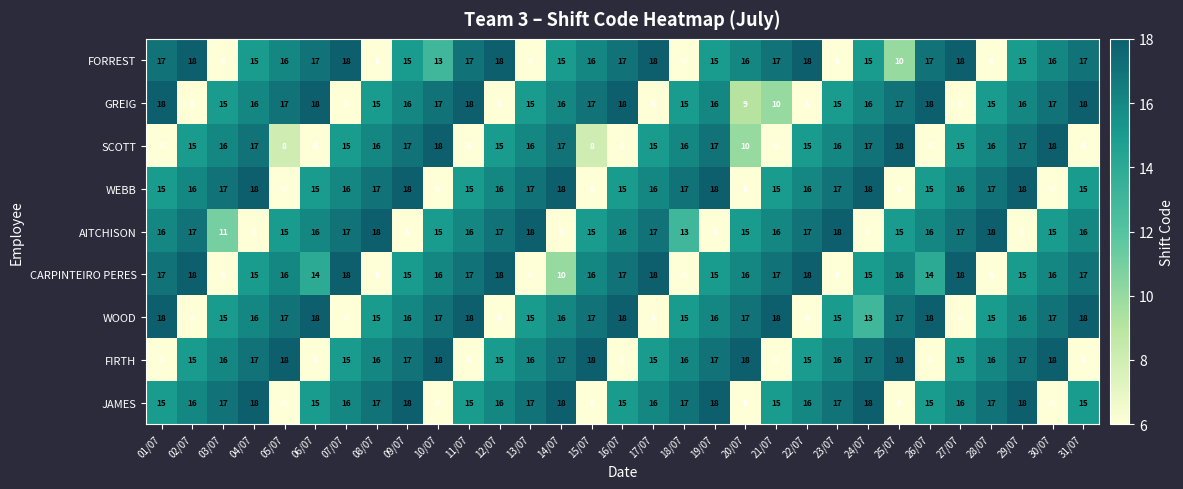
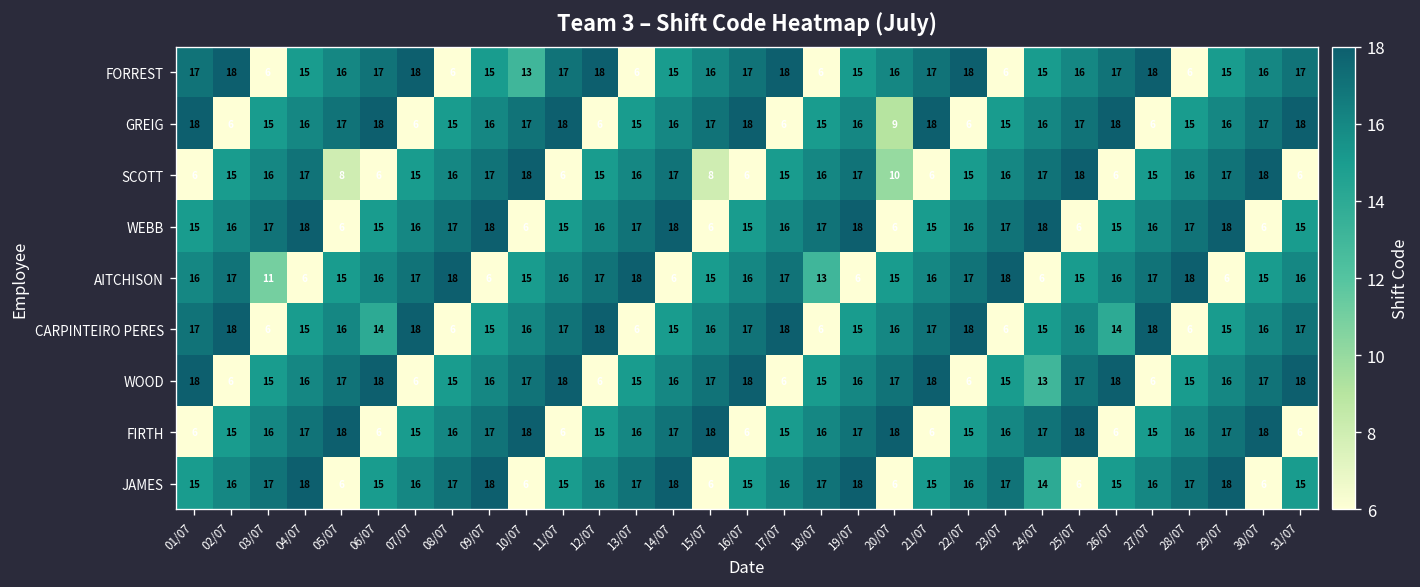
FORREST, 25/07: 10 -> 16
GREIG, 21/07: 10 -> 18
CARPINTEIRO PERES, 14/07: 10 -> 15
JAMES, 24/07: 18 -> 14
